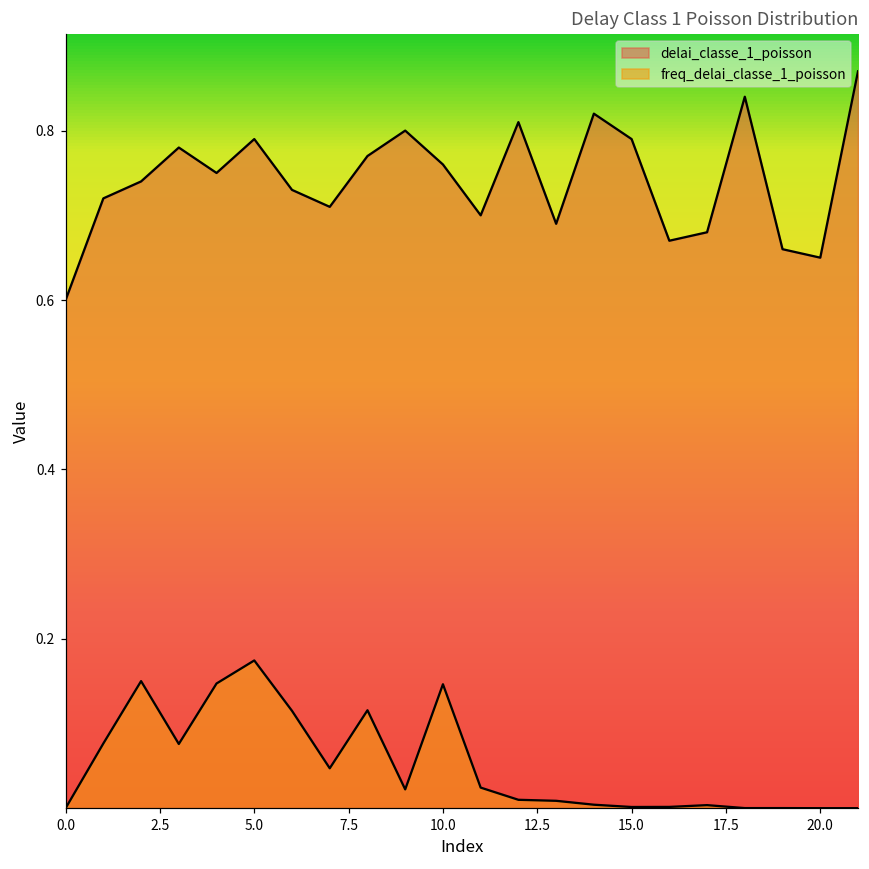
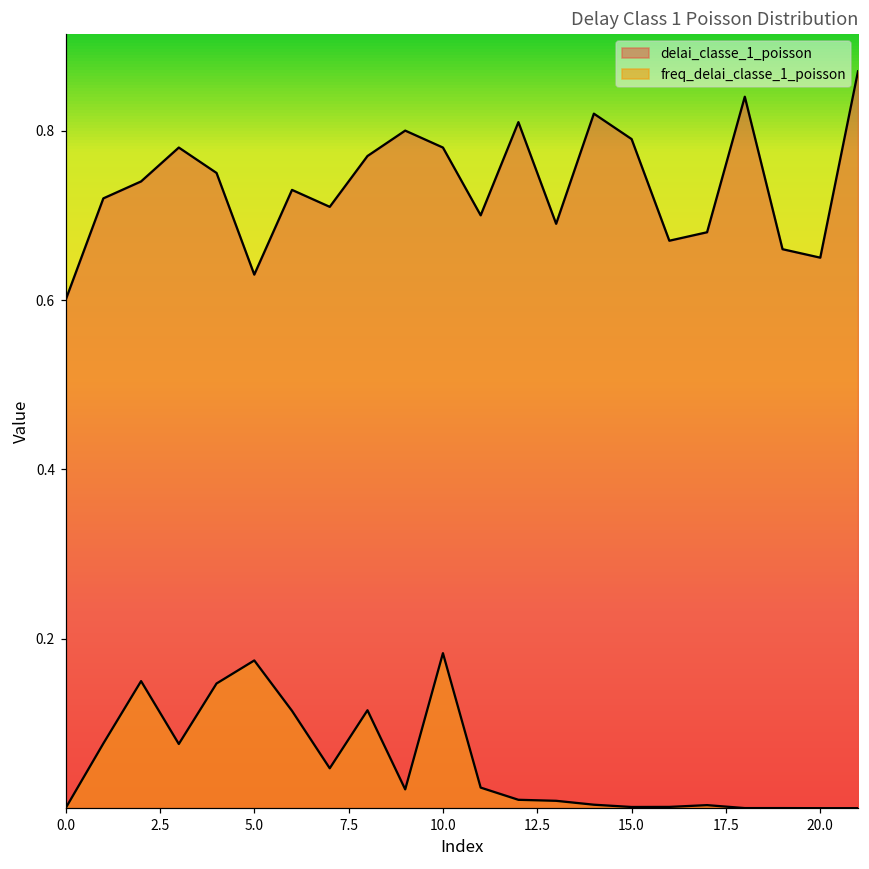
delai_classe_1_poisson, 5.0: 0.79 -> 0.63
delai_classe_1_poisson, 10.0: 0.76 -> 0.78
freq_delai_classe_1_poisson, 10.0: 0.15 -> 0.18
